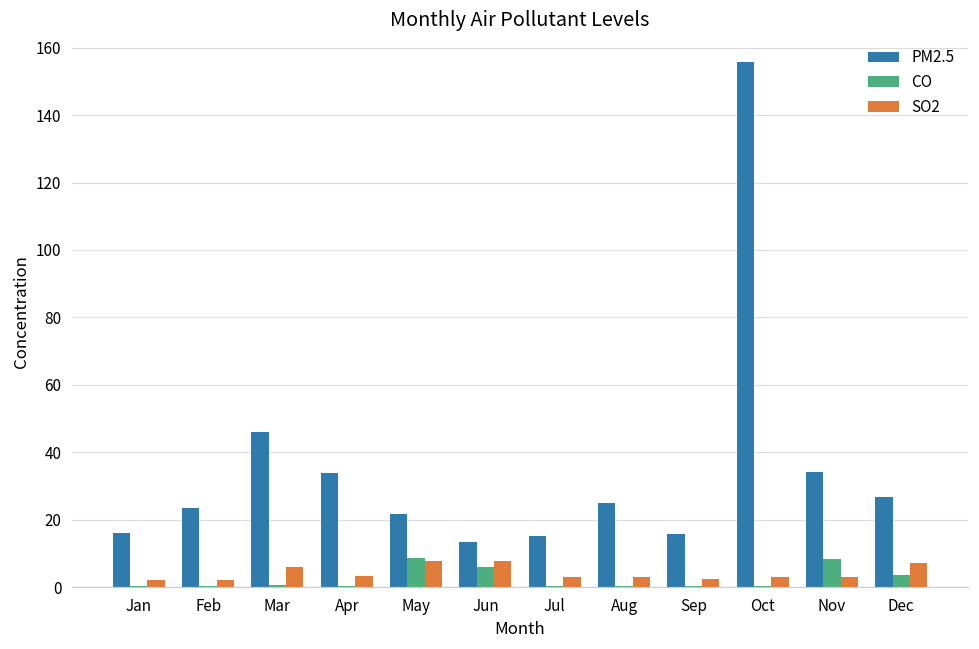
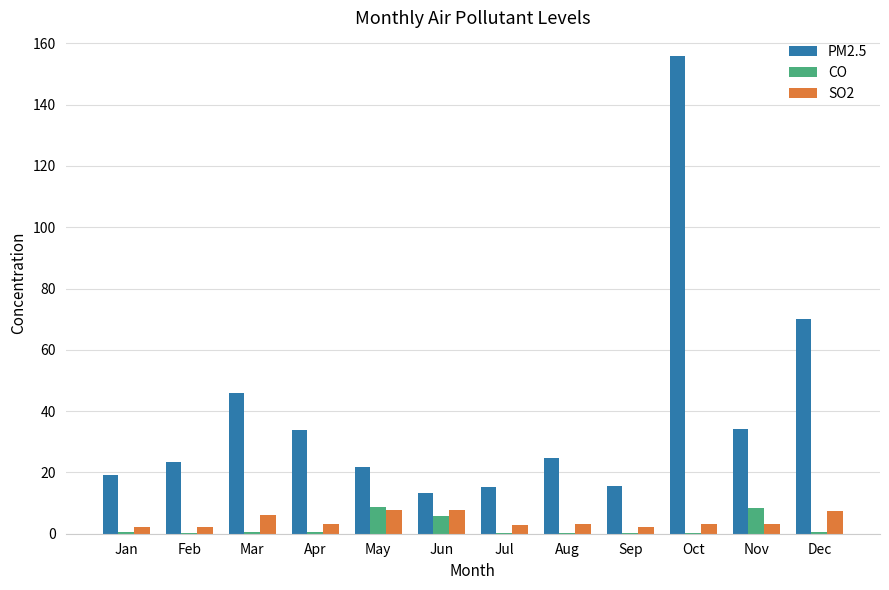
PM2.5, Jan: 16 -> 19
PM2.5, Dec: 27 -> 70
CO, Dec: 4 -> 0
